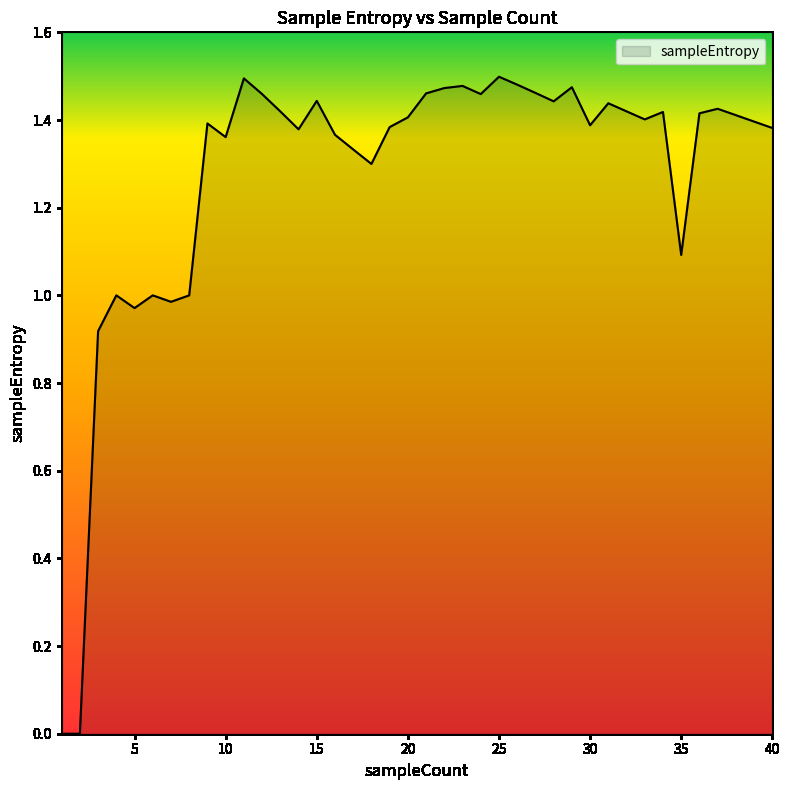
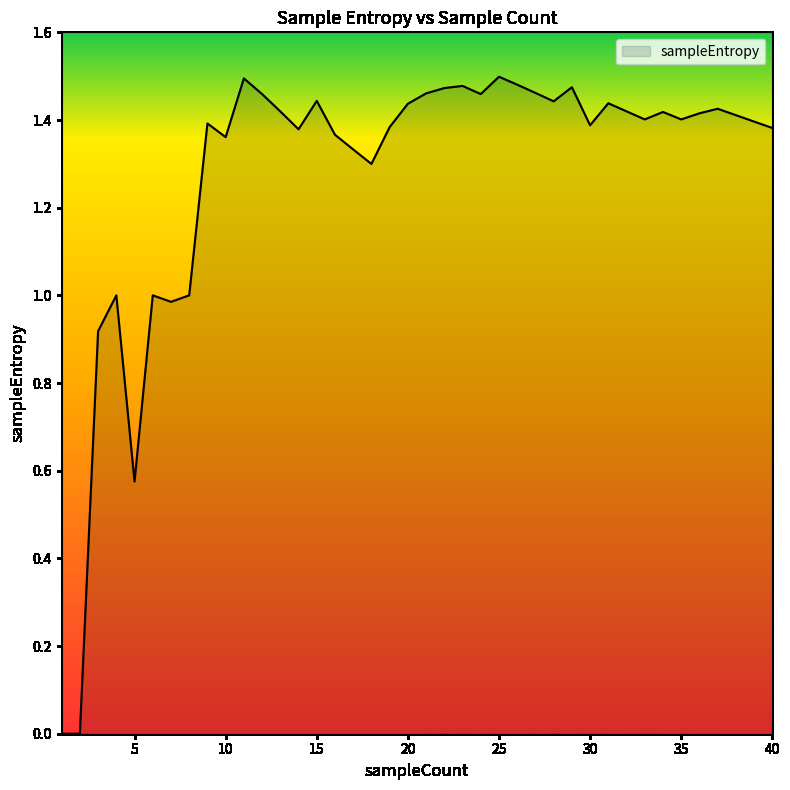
5: 0.97 -> 0.58
20: 1.41 -> 1.44
35: 1.09 -> 1.40
